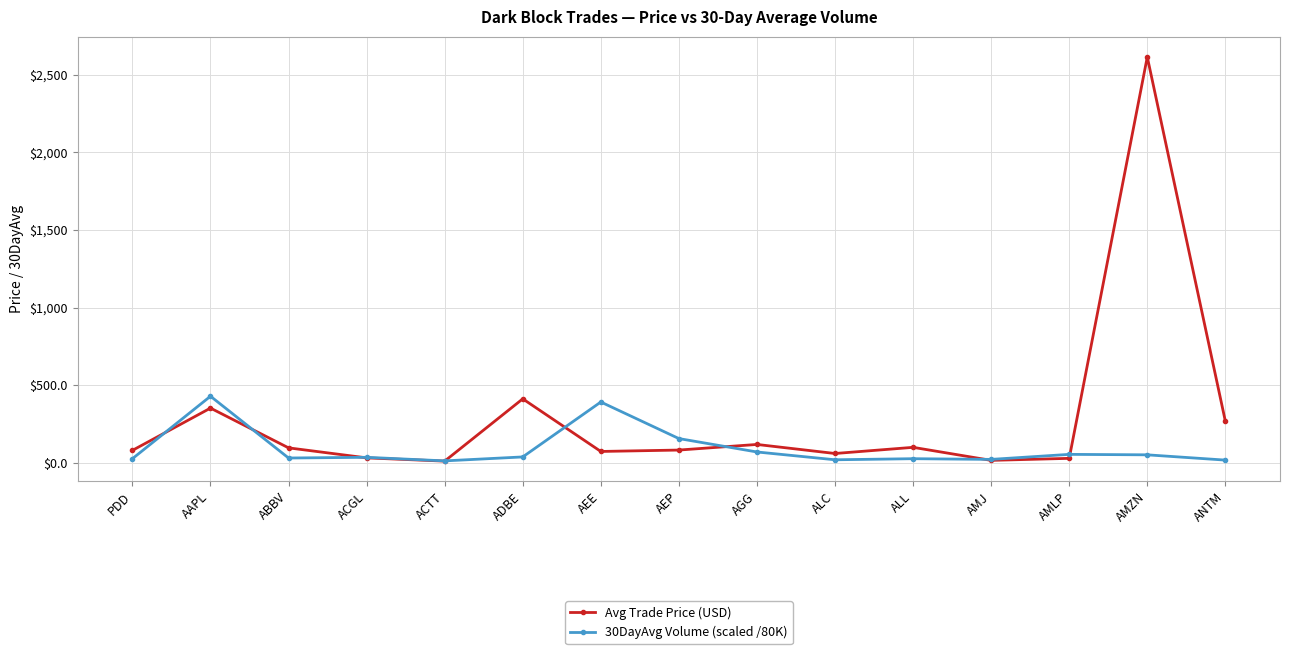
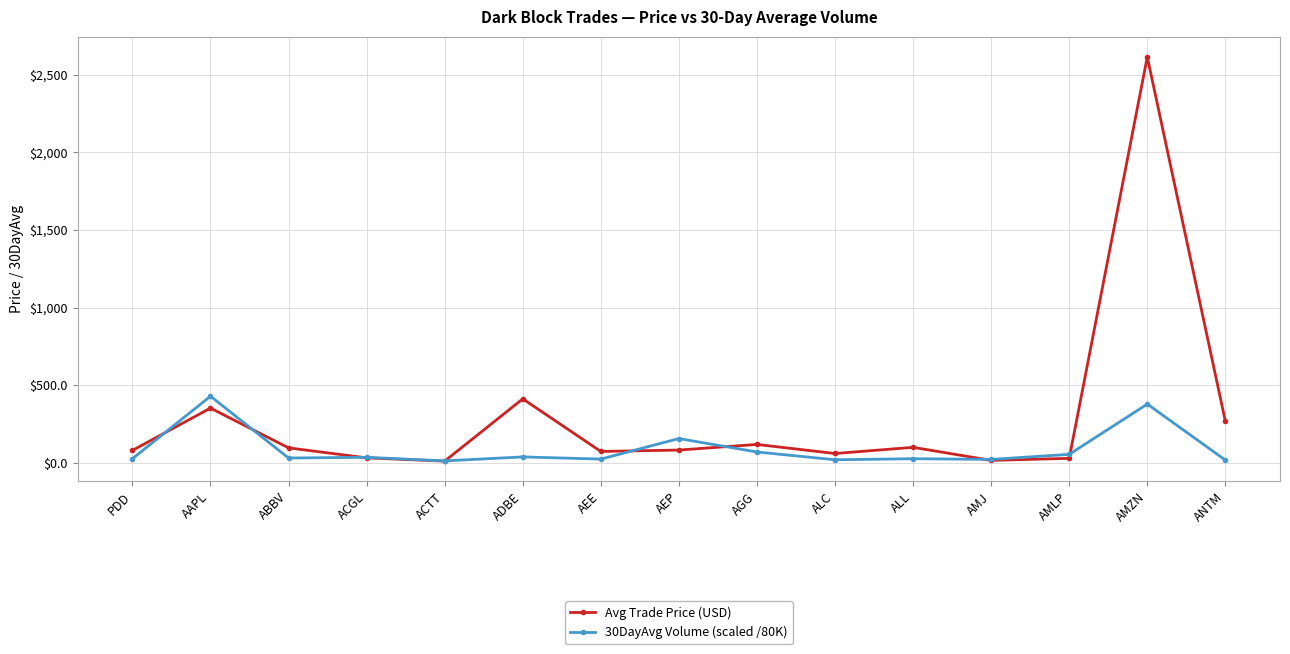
30DayAvg Volume (scaled /80K), AEE: $390 -> $20
30DayAvg Volume (scaled /80K), AMZN: $50 -> $380
